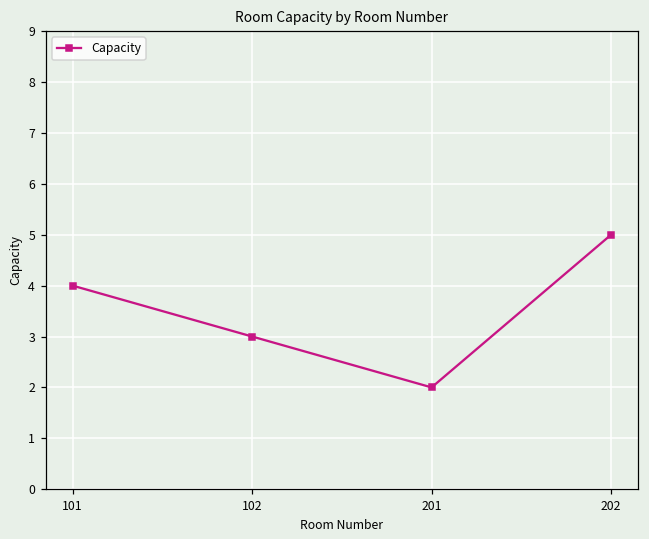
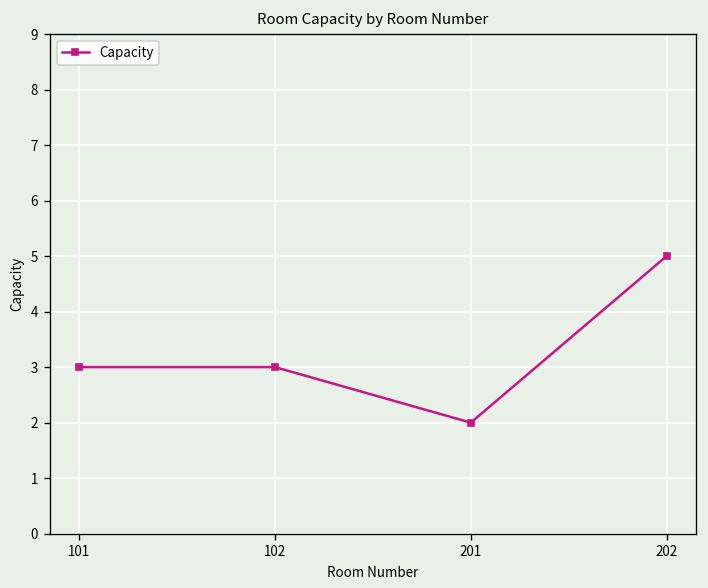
101: 4 -> 3
